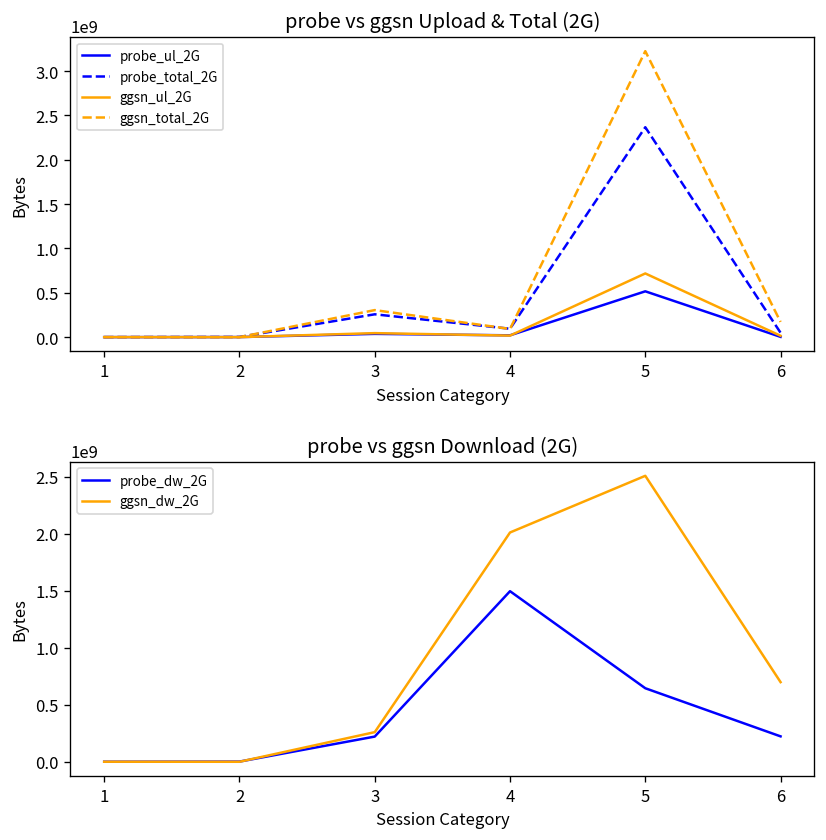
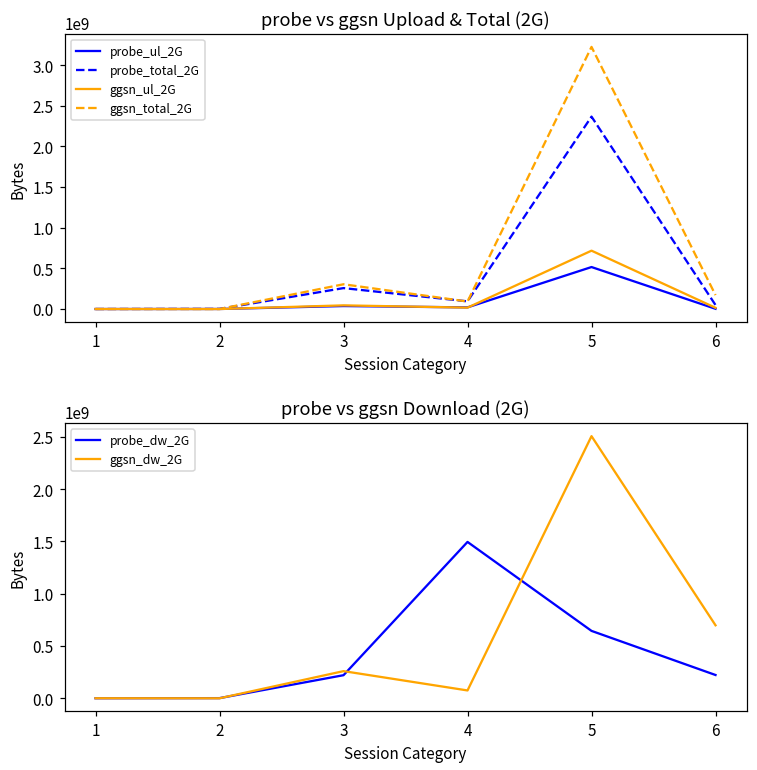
probe vs ggsn Download (2G), ggsn_dw_2G, 4: 2000000000 -> 100000000
